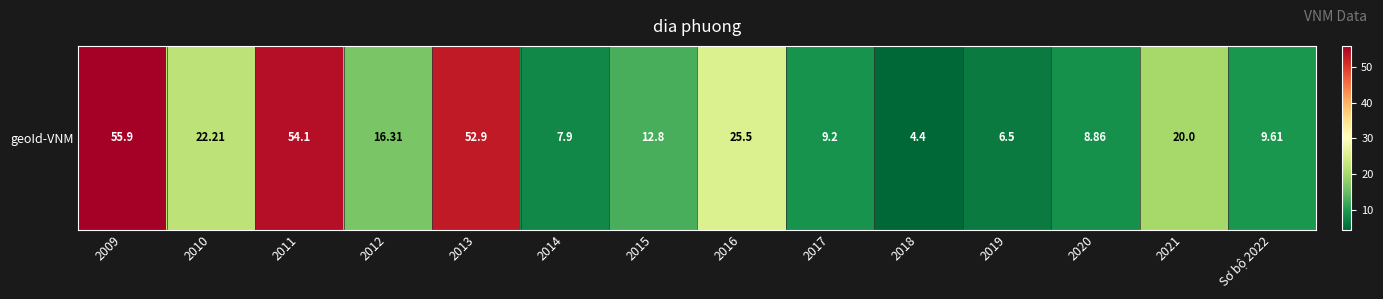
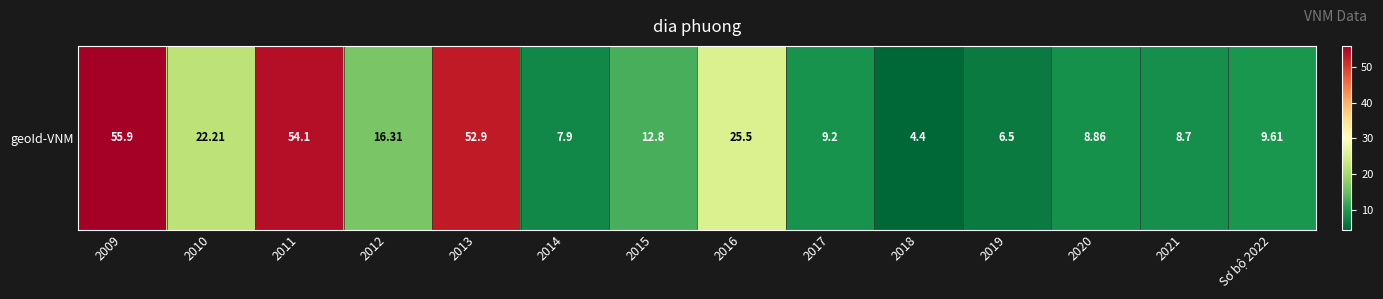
geoId-VNM, 2021: 20.0 -> 8.7
